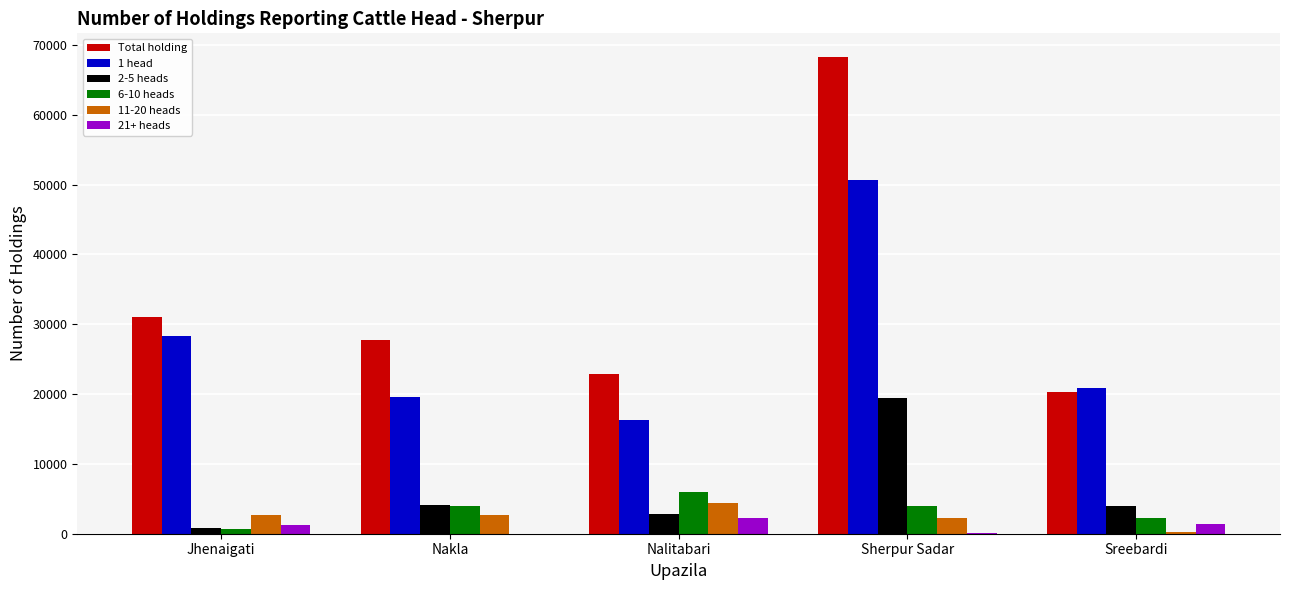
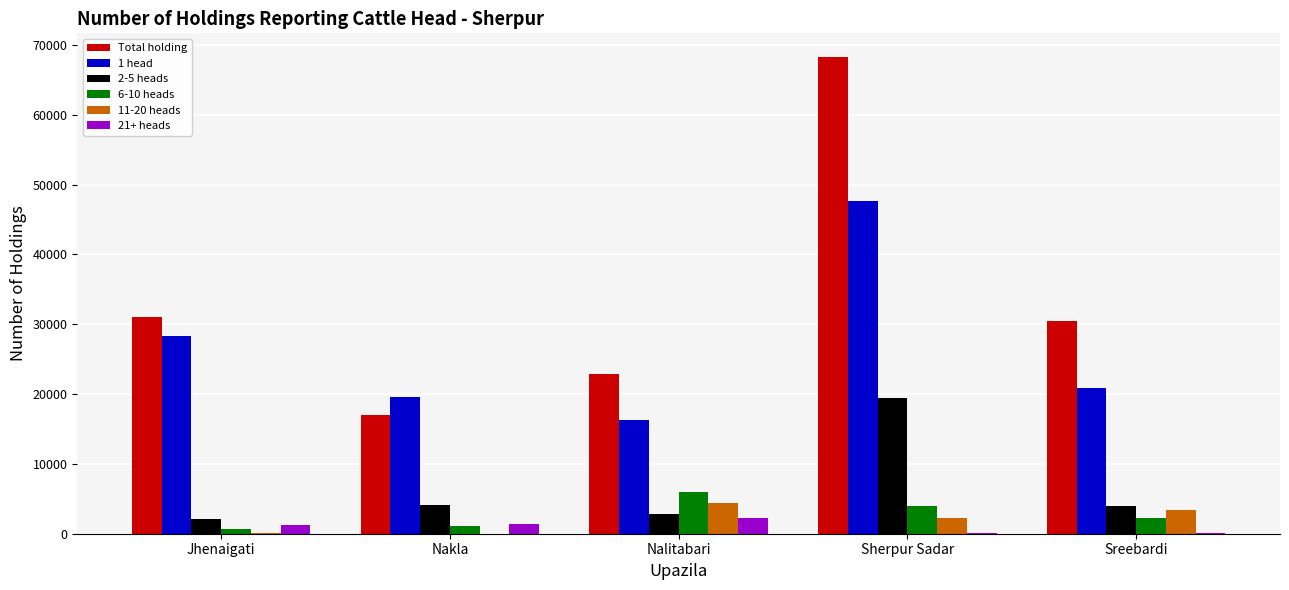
2-5 heads, Jhenaigati: 1000 -> 2000
11-20 heads, Jhenaigati: 3000 -> 0
Total holding, Nakla: 28000 -> 17000
6-10 heads, Nakla: 4000 -> 1000
11-20 heads, Nakla: 3000 -> 0
21+ heads, Nakla: 0 -> 1000
1 head, Sherpur Sadar: 51000 -> 48000
Total holding, Sreebardi: 20000 -> 31000
11-20 heads, Sreebardi: 0 -> 3000
21+ heads, Sreebardi: 1000 -> 0
